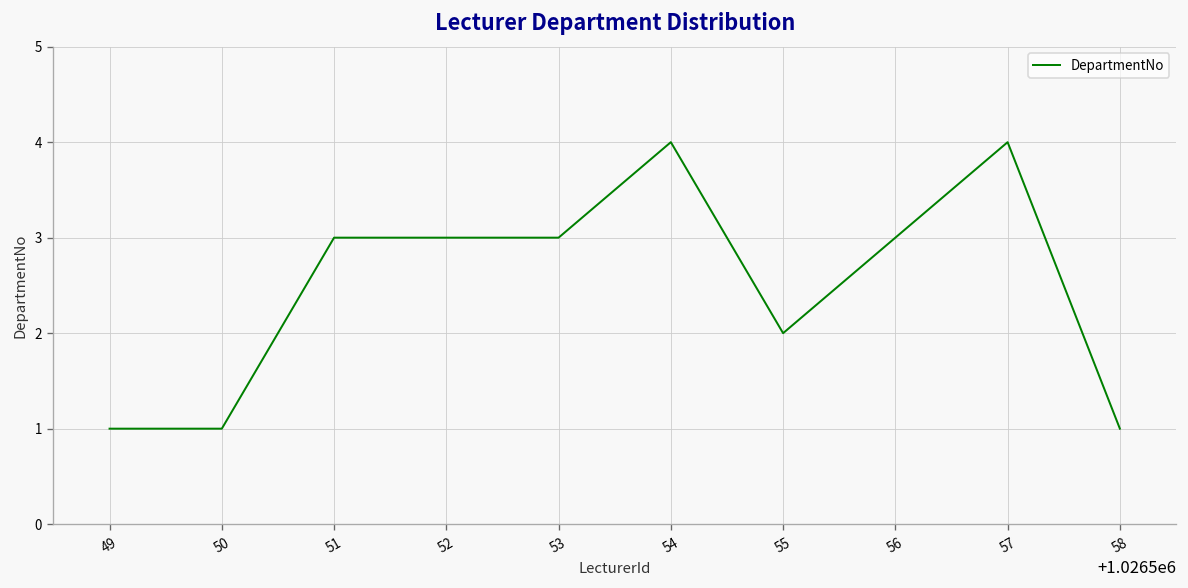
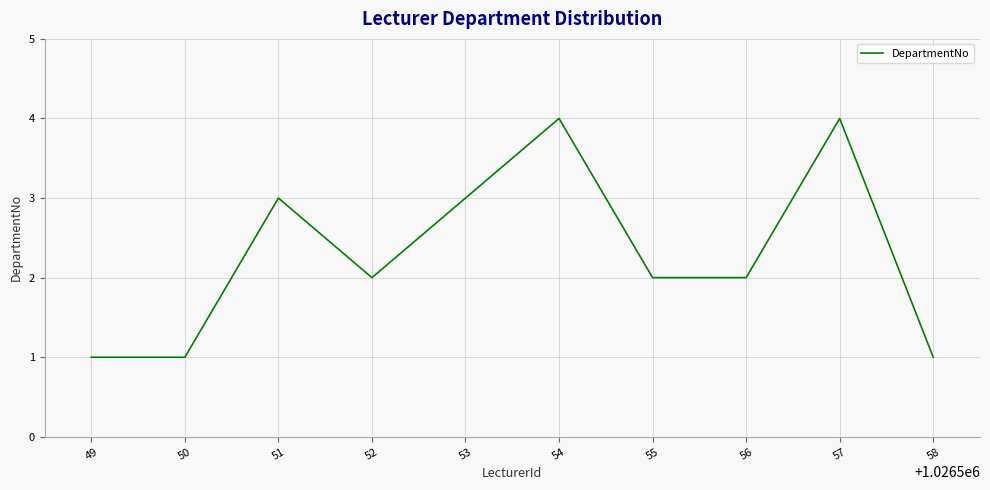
52: 3 -> 2
56: 3 -> 2
